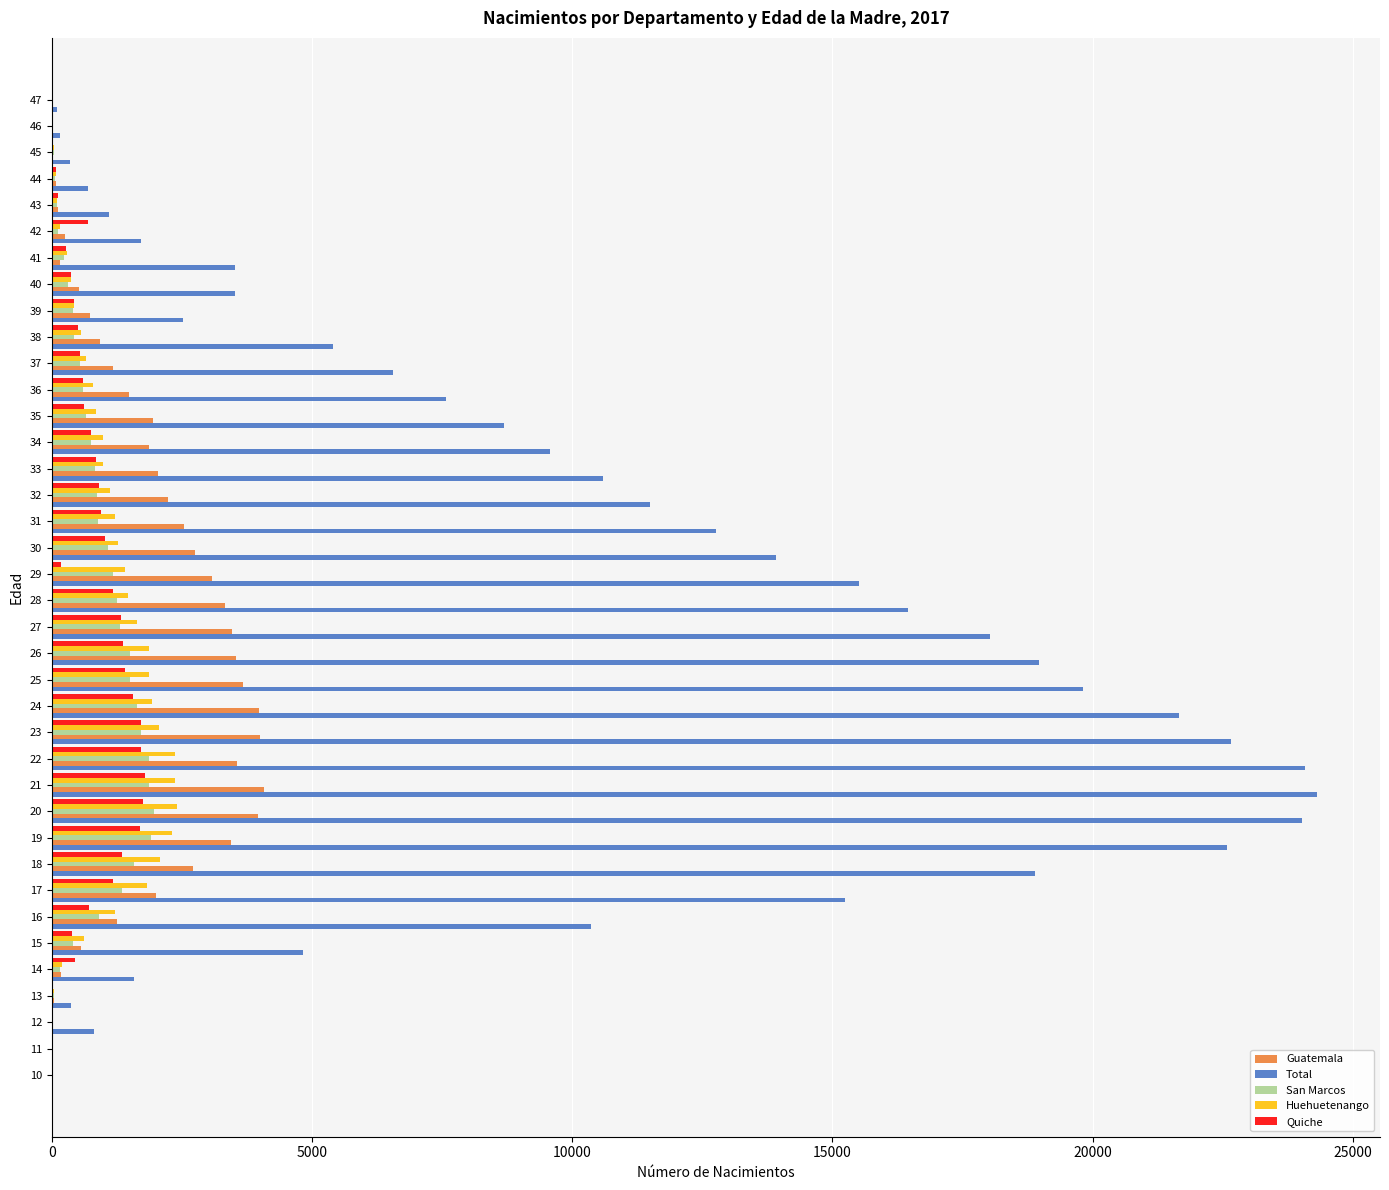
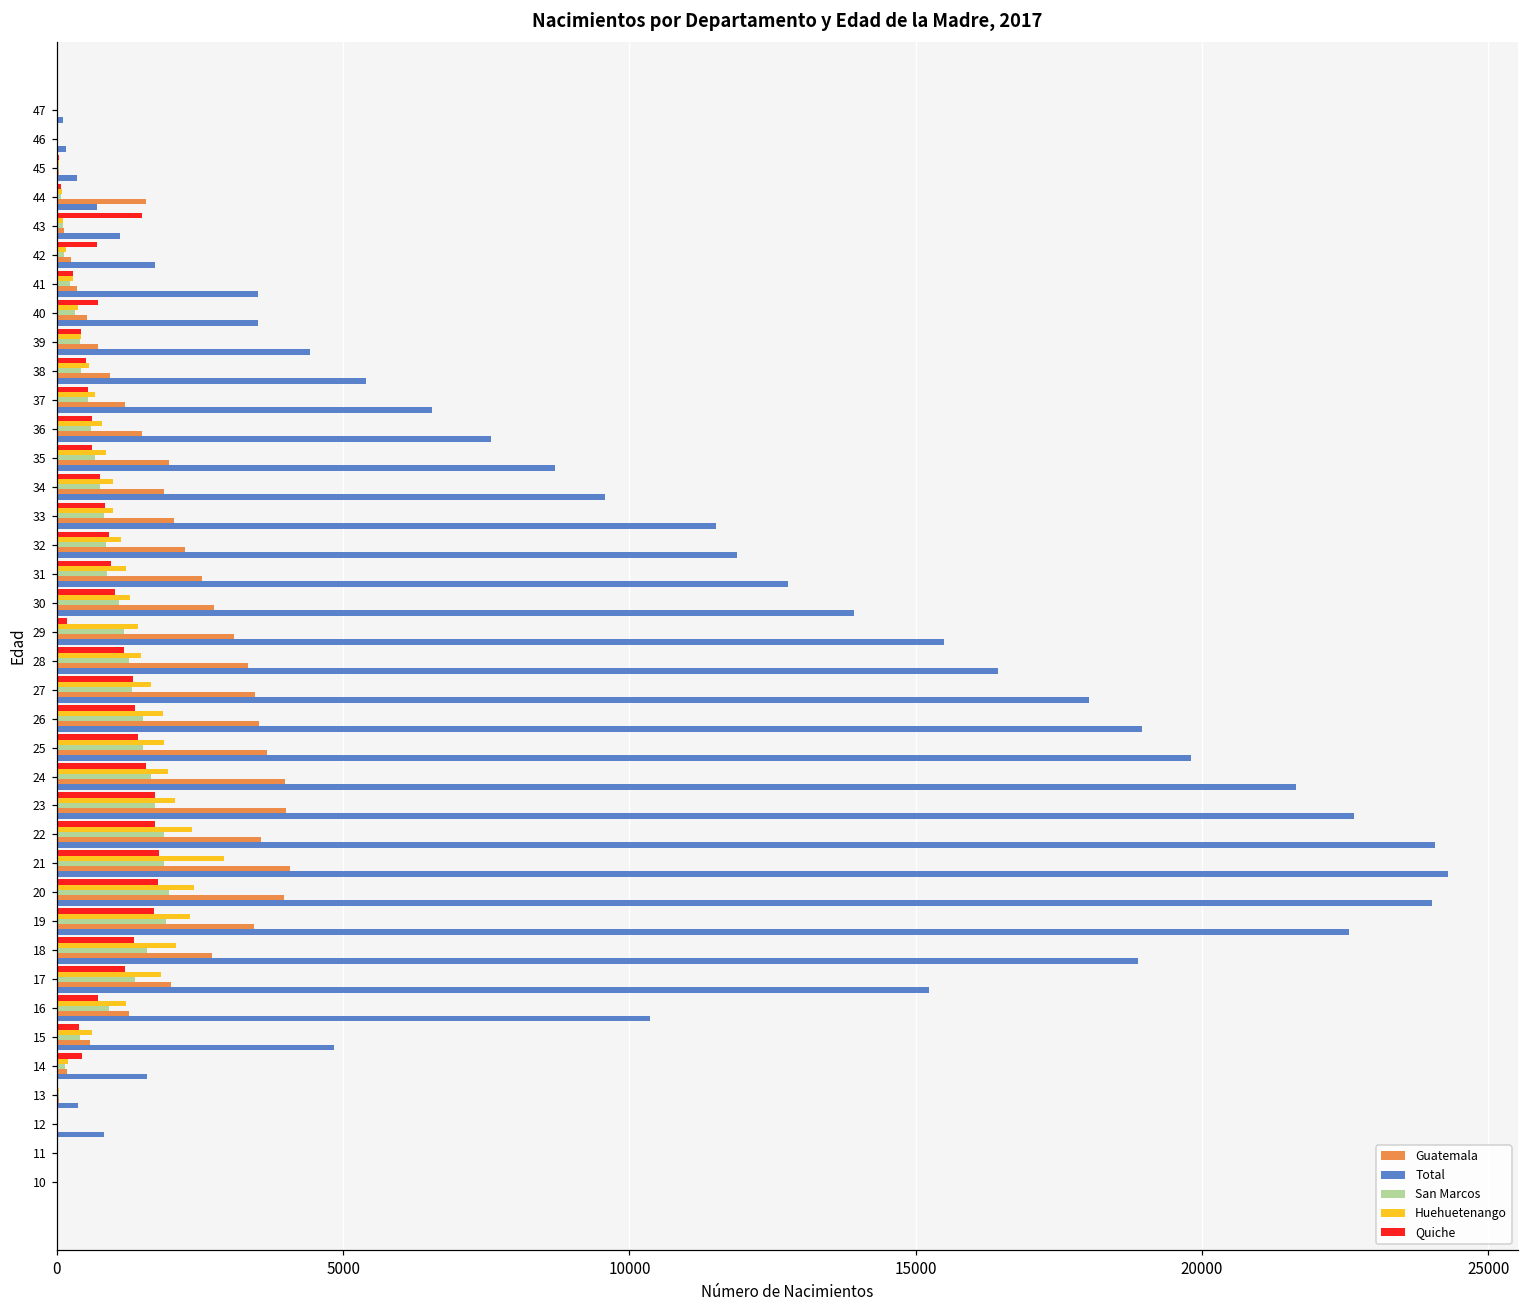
Guatemala, 44: 100 -> 1600
Quiche, 43: 100 -> 1500
Guatemala, 41: 200 -> 300
Quiche, 40: 400 -> 700
Total, 39: 2500 -> 4400
Total, 33: 10600 -> 11500
Total, 32: 11500 -> 11900
Huehuetenango, 21: 2400 -> 2900
